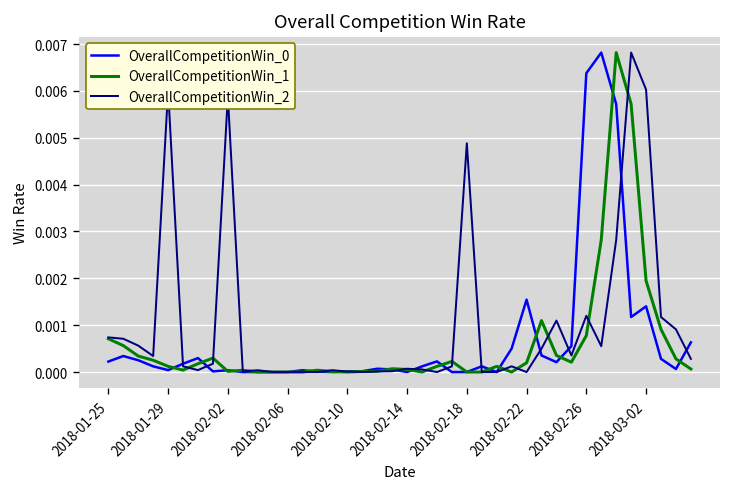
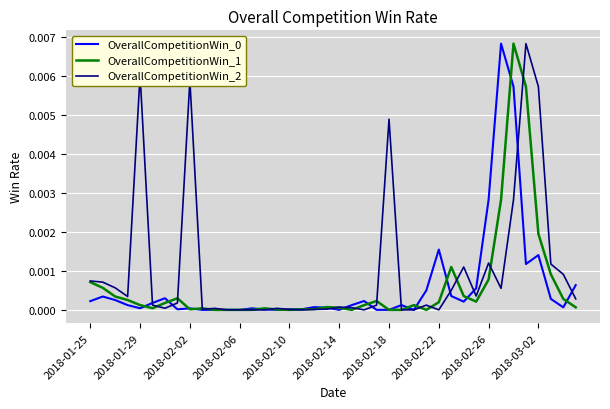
OverallCompetitionWin_0, 2018-02-26: 0.0064 -> 0.0028
OverallCompetitionWin_2, 2018-03-02: 0.0060 -> 0.0057
